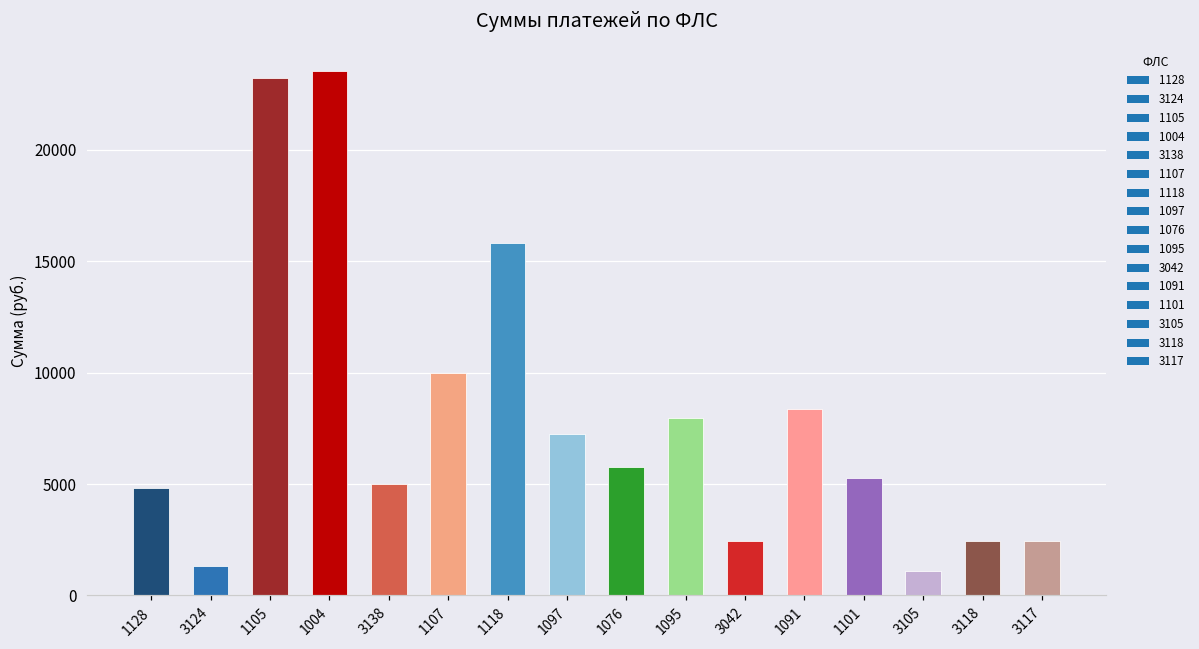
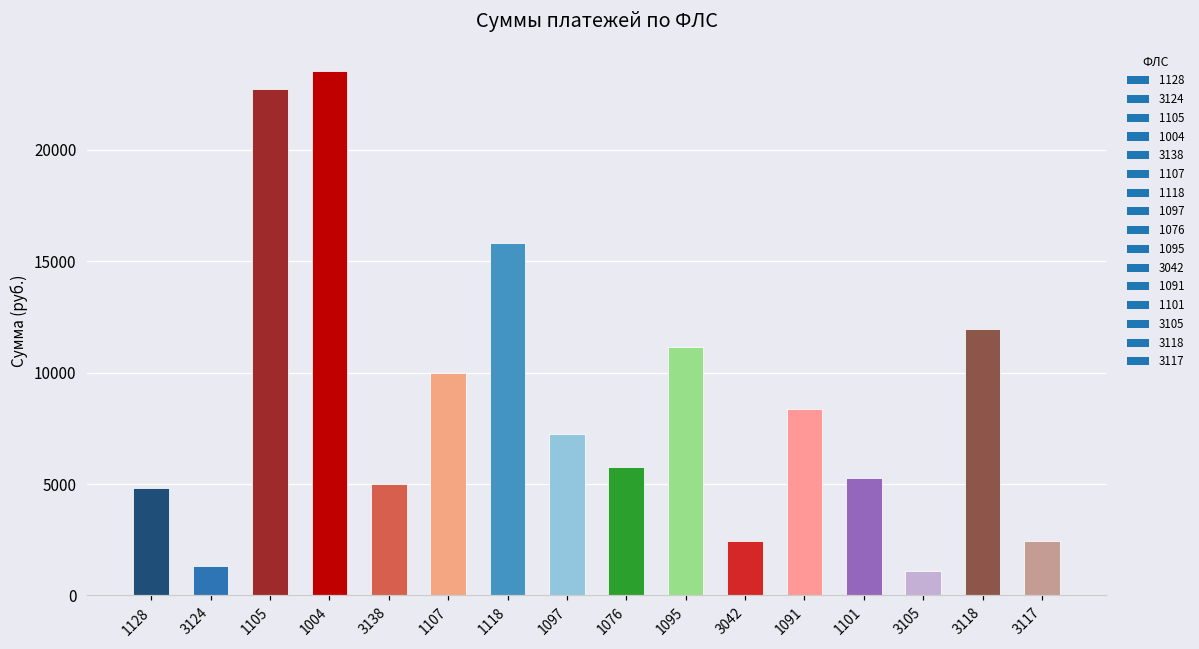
1105: 23200 -> 22700
1095: 8000 -> 11200
3118: 2400 -> 12000
